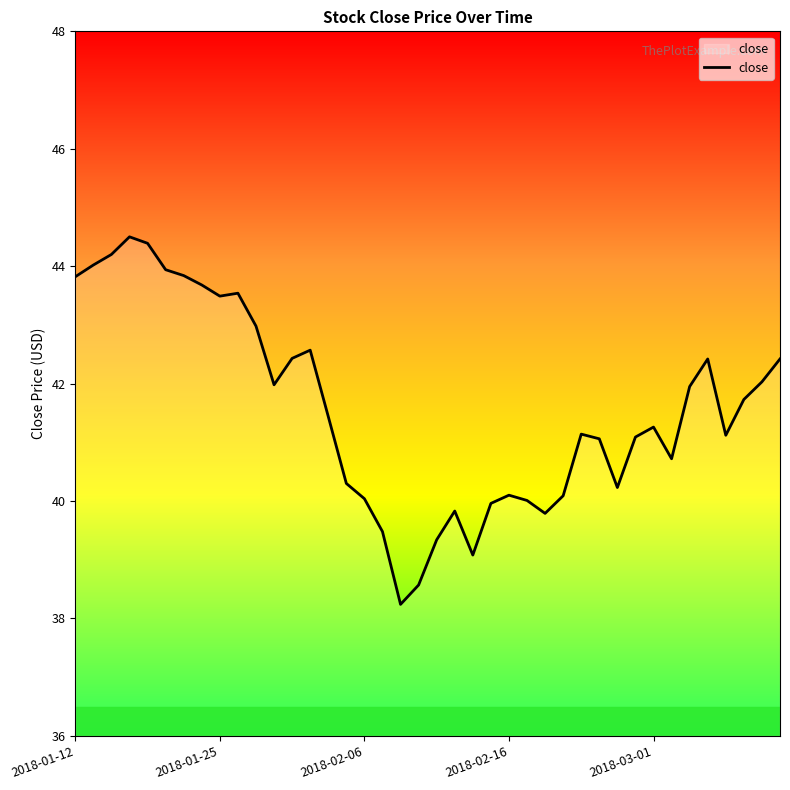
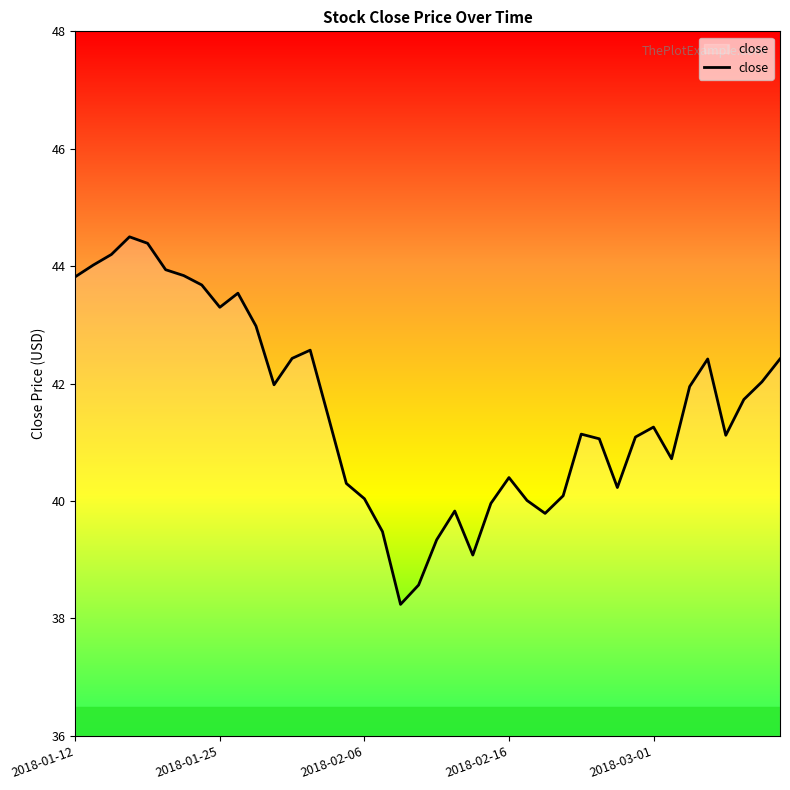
2018-01-25: 43.5 -> 43.3
2018-02-16: 40.1 -> 40.4
